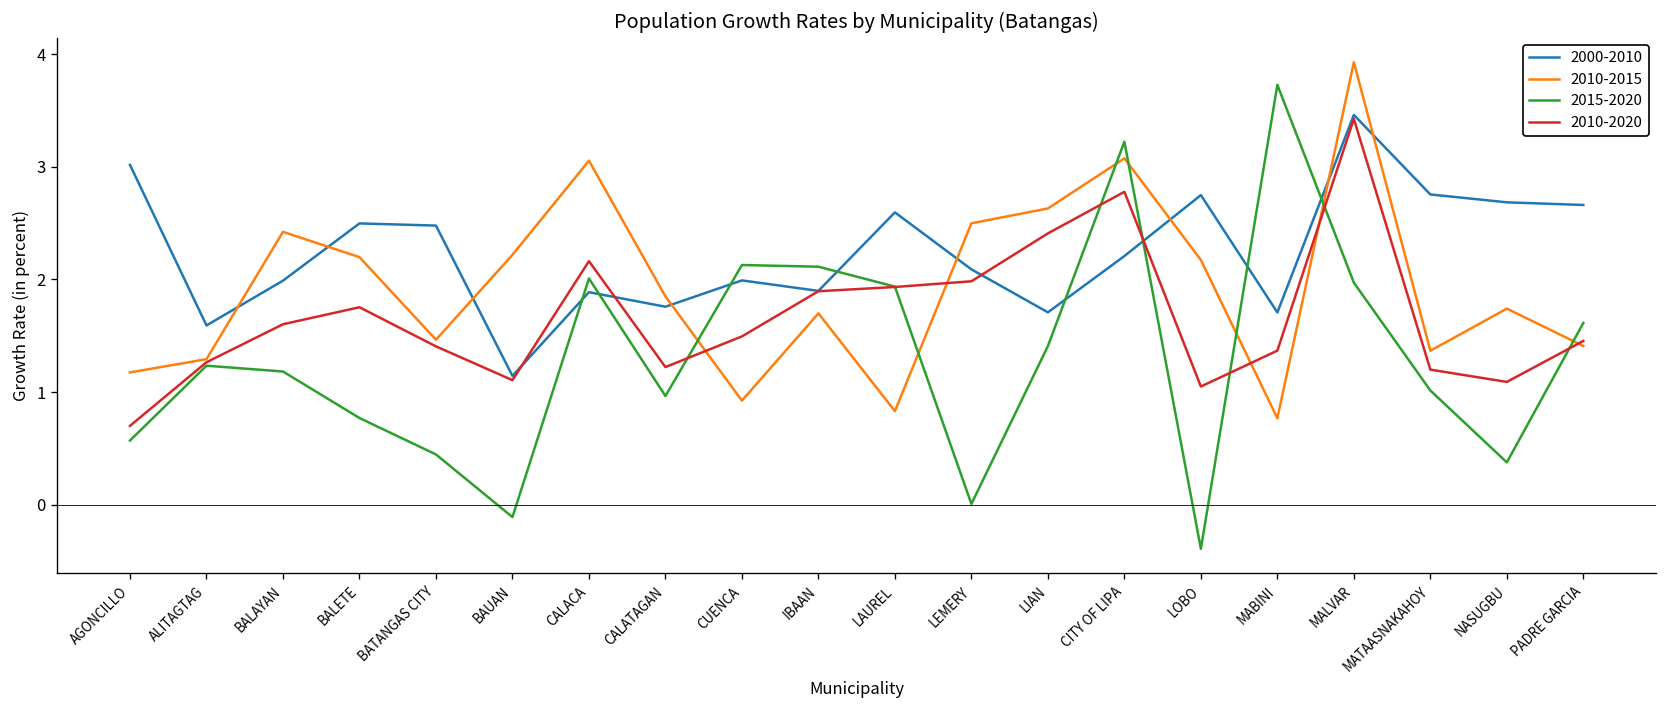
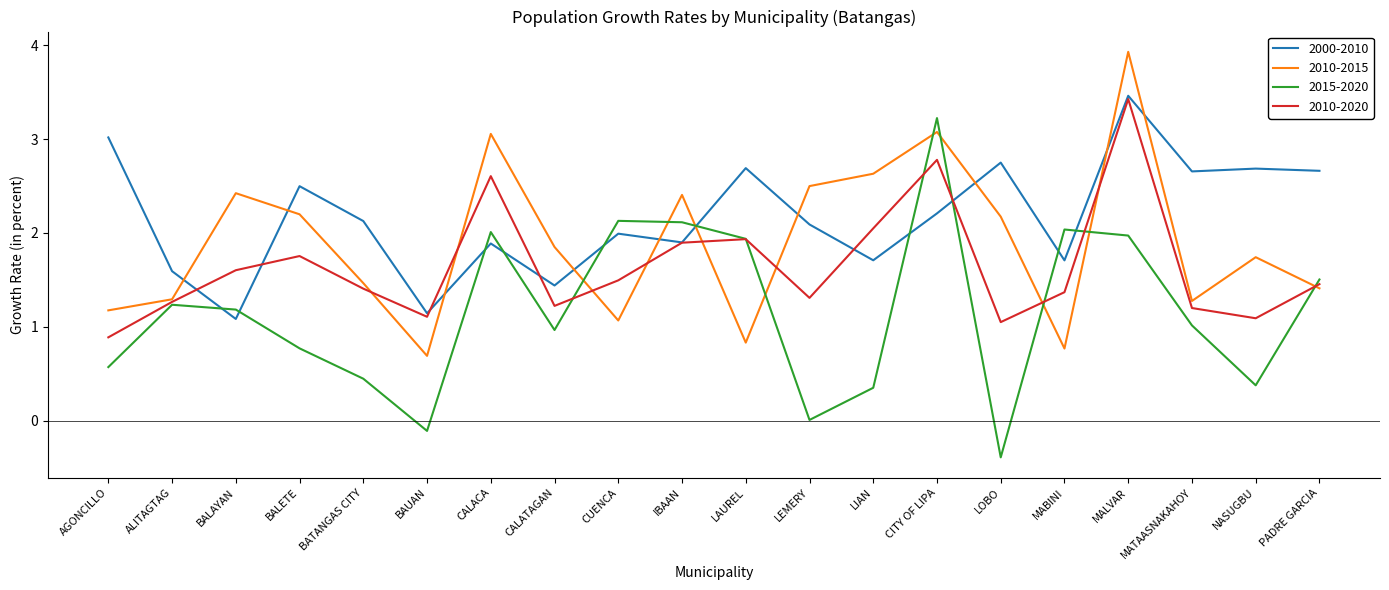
2010-2020, AGONCILLO: 0.7 -> 0.9
2000-2010, BALAYAN: 2.0 -> 1.1
2000-2010, BATANGAS CITY: 2.5 -> 2.1
2010-2015, BAUAN: 2.2 -> 0.7
2010-2020, CALACA: 2.2 -> 2.6
2000-2010, CALATAGAN: 1.8 -> 1.4
2010-2015, CUENCA: 0.9 -> 1.1
2010-2015, IBAAN: 1.7 -> 2.4
2000-2010, LAUREL: 2.6 -> 2.7
2010-2020, LEMERY: 2.0 -> 1.3
2015-2020, LIAN: 1.4 -> 0.3
2010-2020, LIAN: 2.4 -> 2.0
2015-2020, MABINI: 3.7 -> 2.0
2000-2010, MATAASNAKAHOY: 2.8 -> 2.7
2010-2015, MATAASNAKAHOY: 1.4 -> 1.3
2015-2020, PADRE GARCIA: 1.6 -> 1.5
